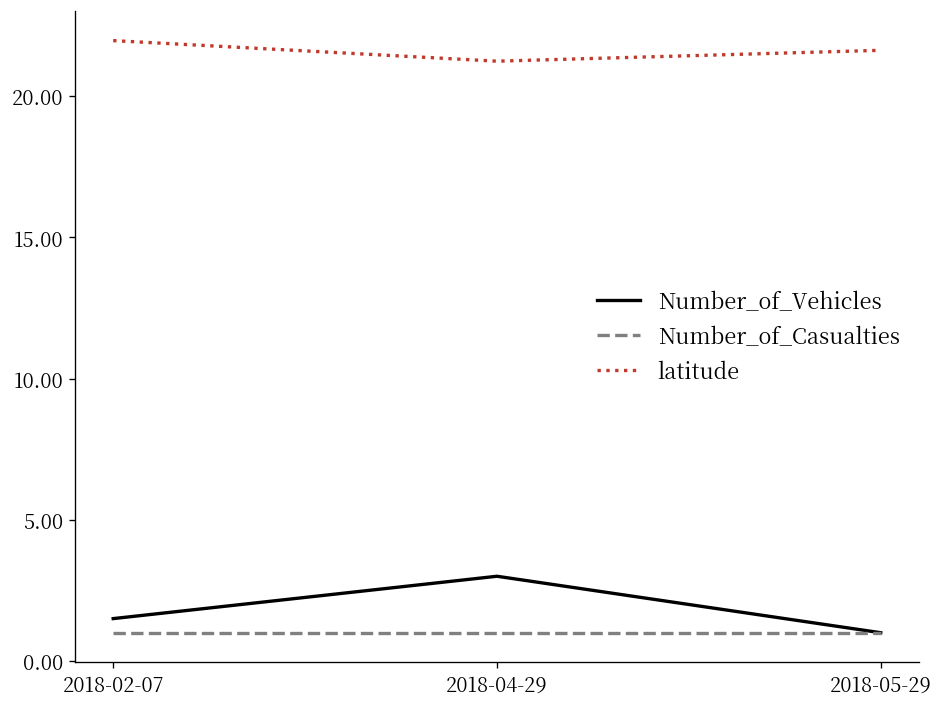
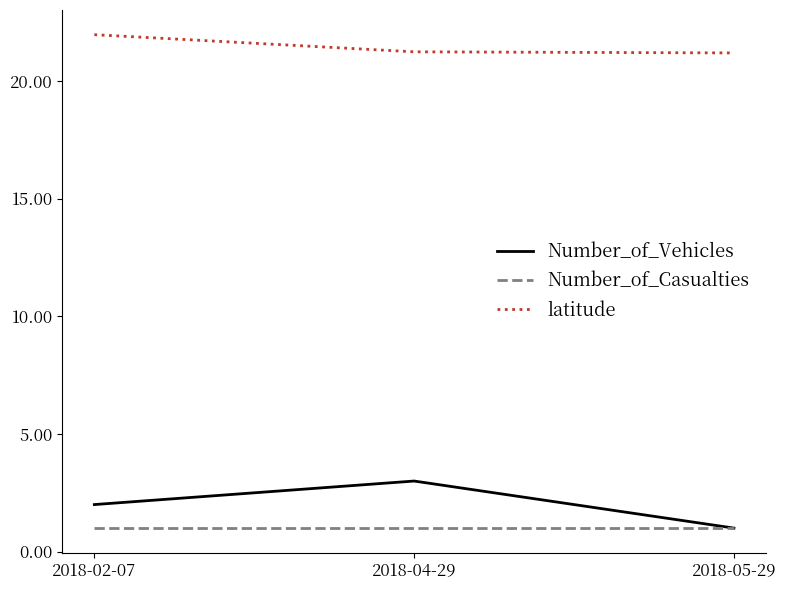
Number_of_Vehicles, 2018-02-07: 1.5 -> 2.0
latitude, 2018-05-29: 21.6 -> 21.2
